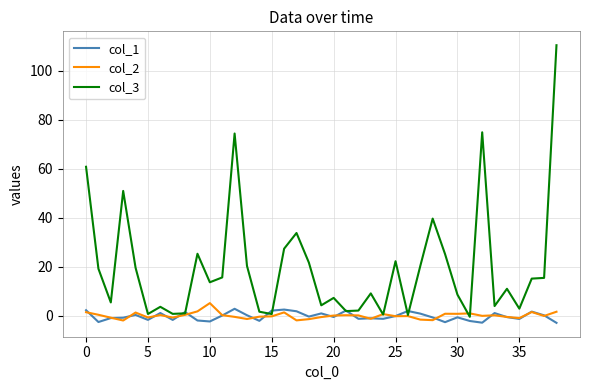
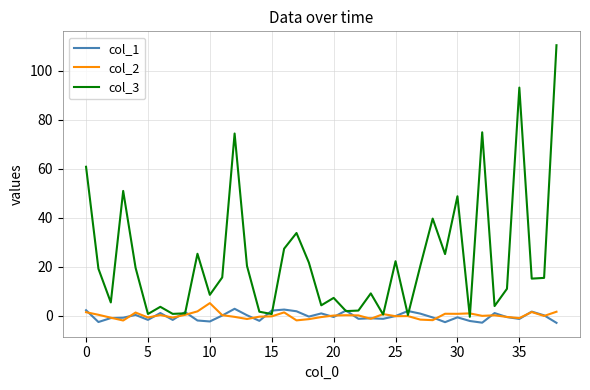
col_3, 10: 14 -> 9
col_3, 30: 9 -> 49
col_3, 35: 3 -> 93
